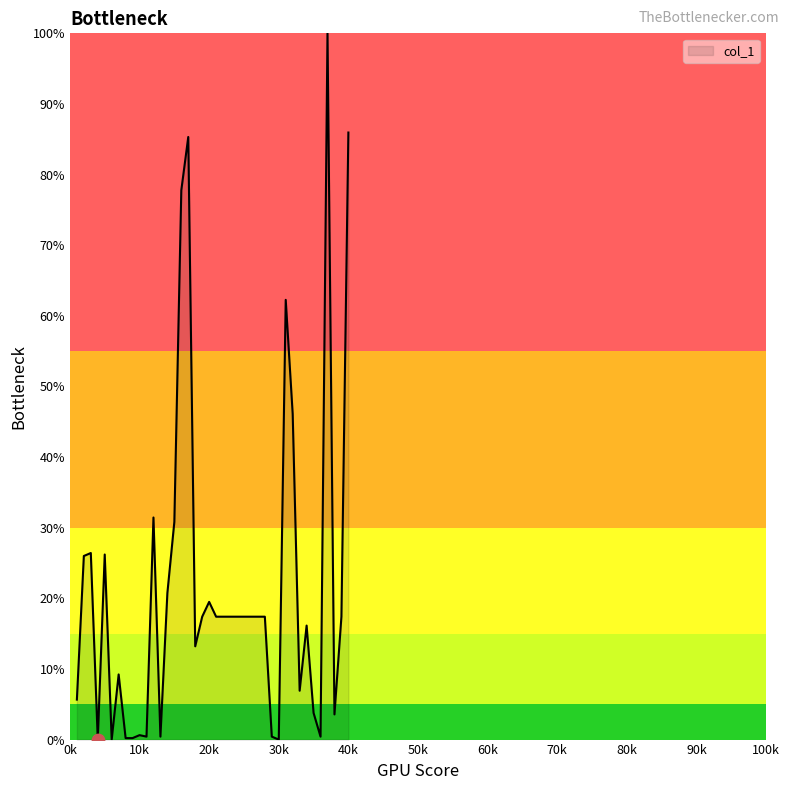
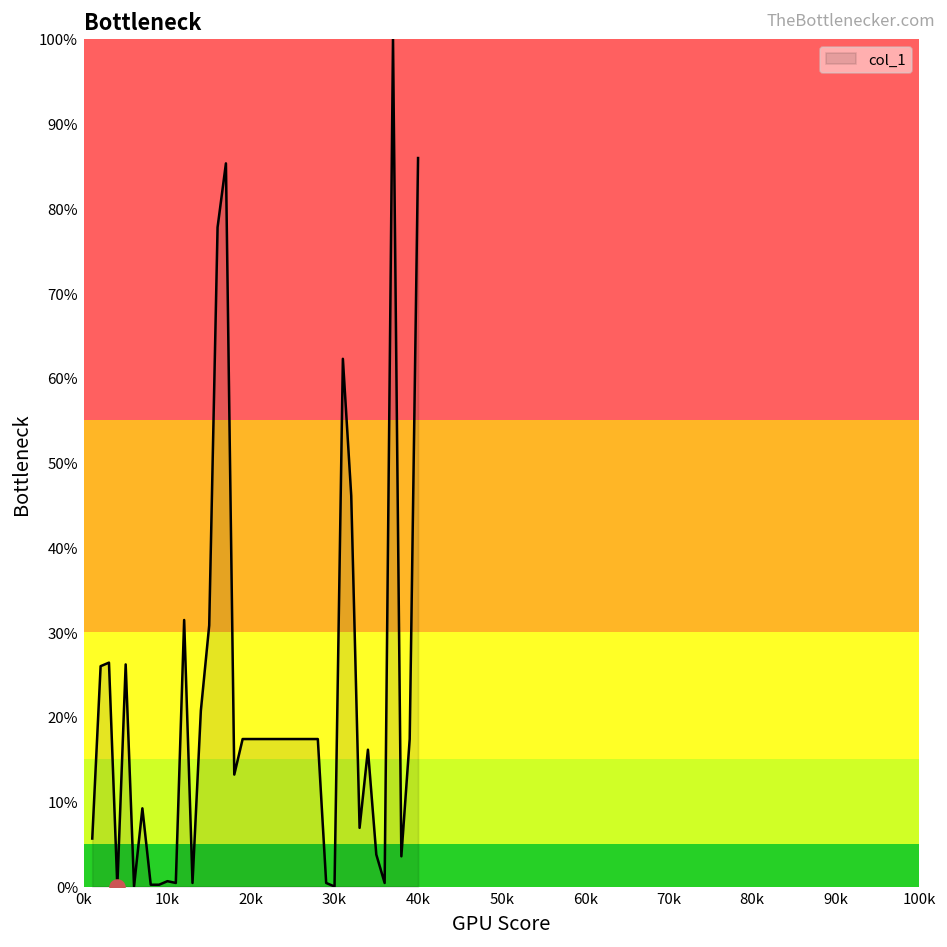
col_1, 20k: 19% -> 17%
